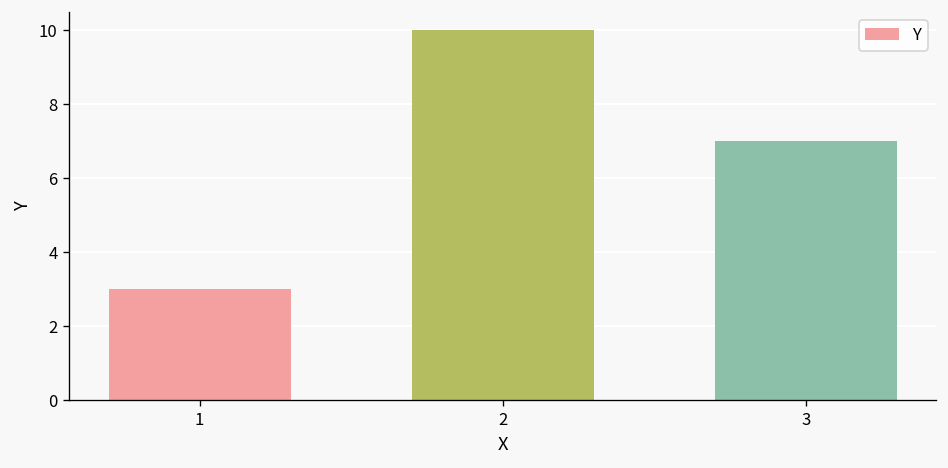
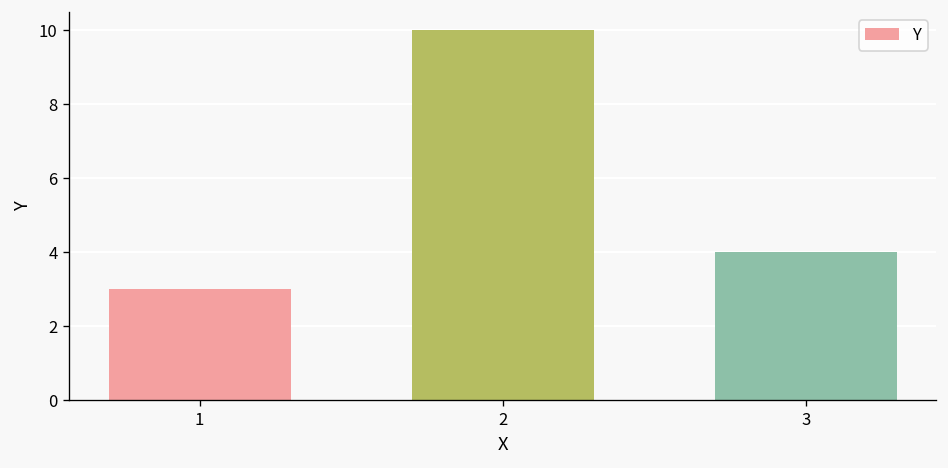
3: 7 -> 4
